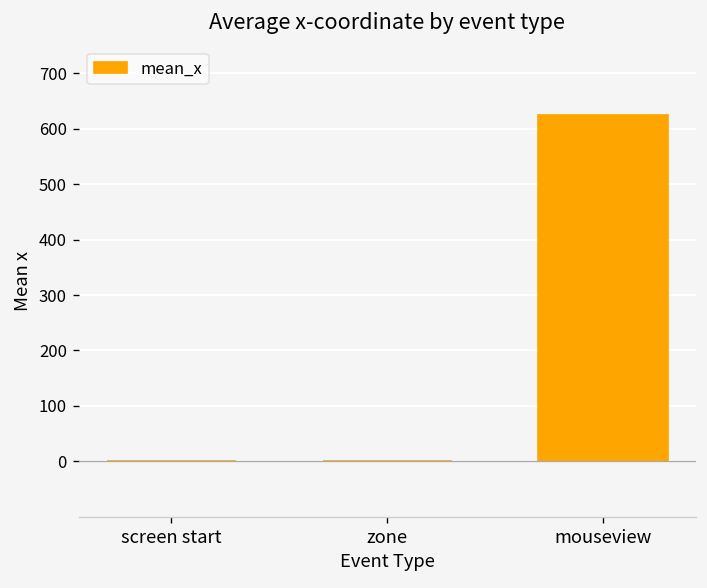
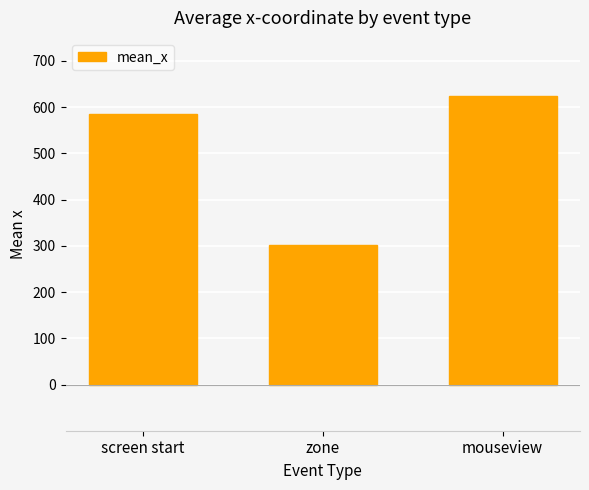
screen start: 0 -> 590
zone: 0 -> 300
